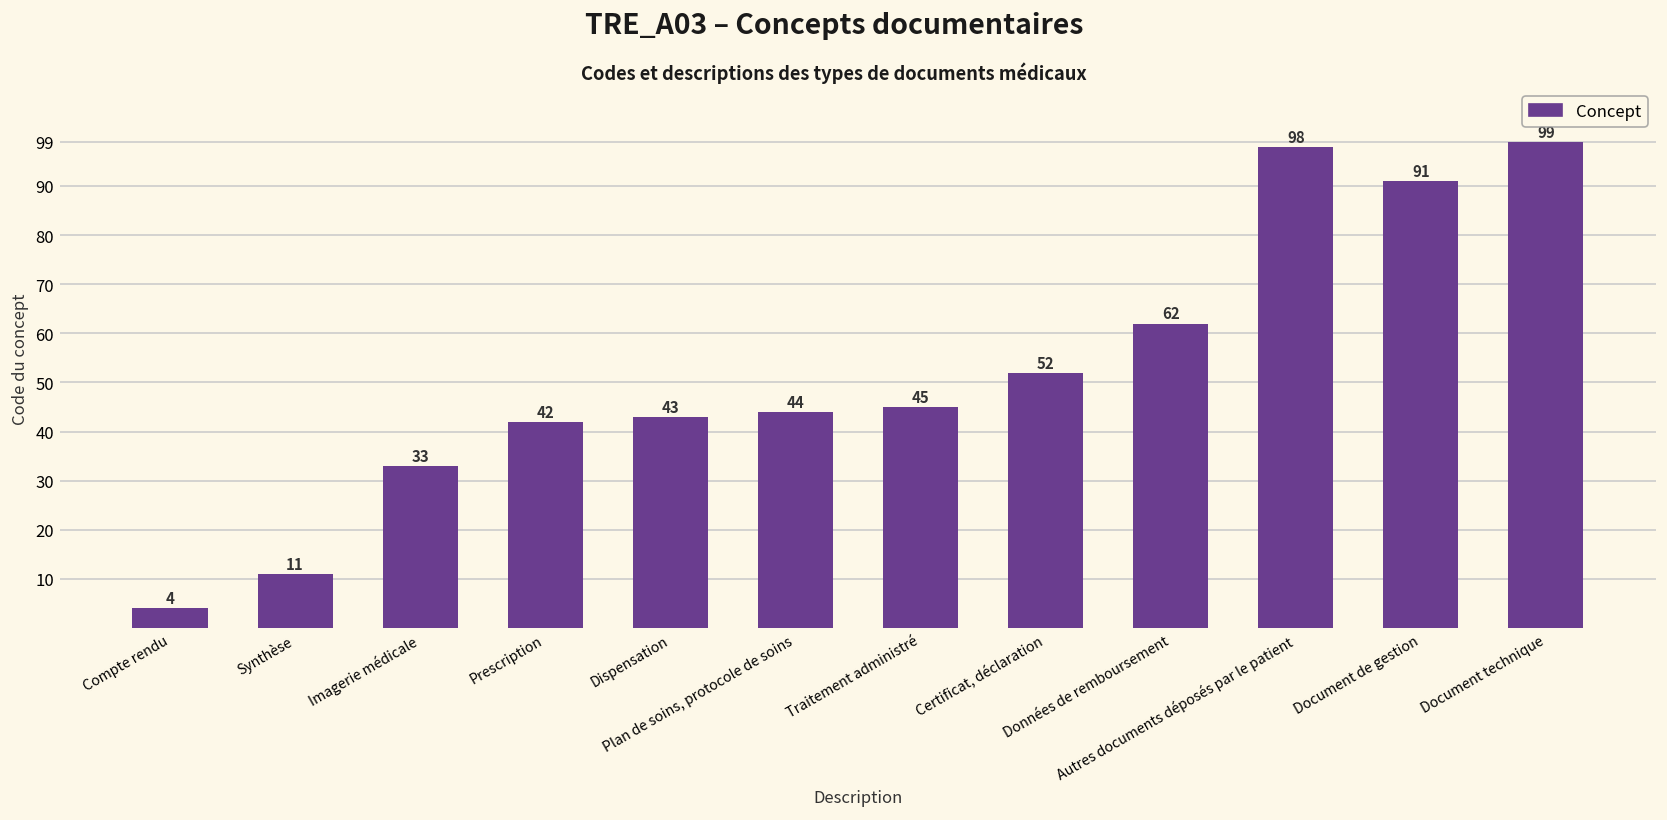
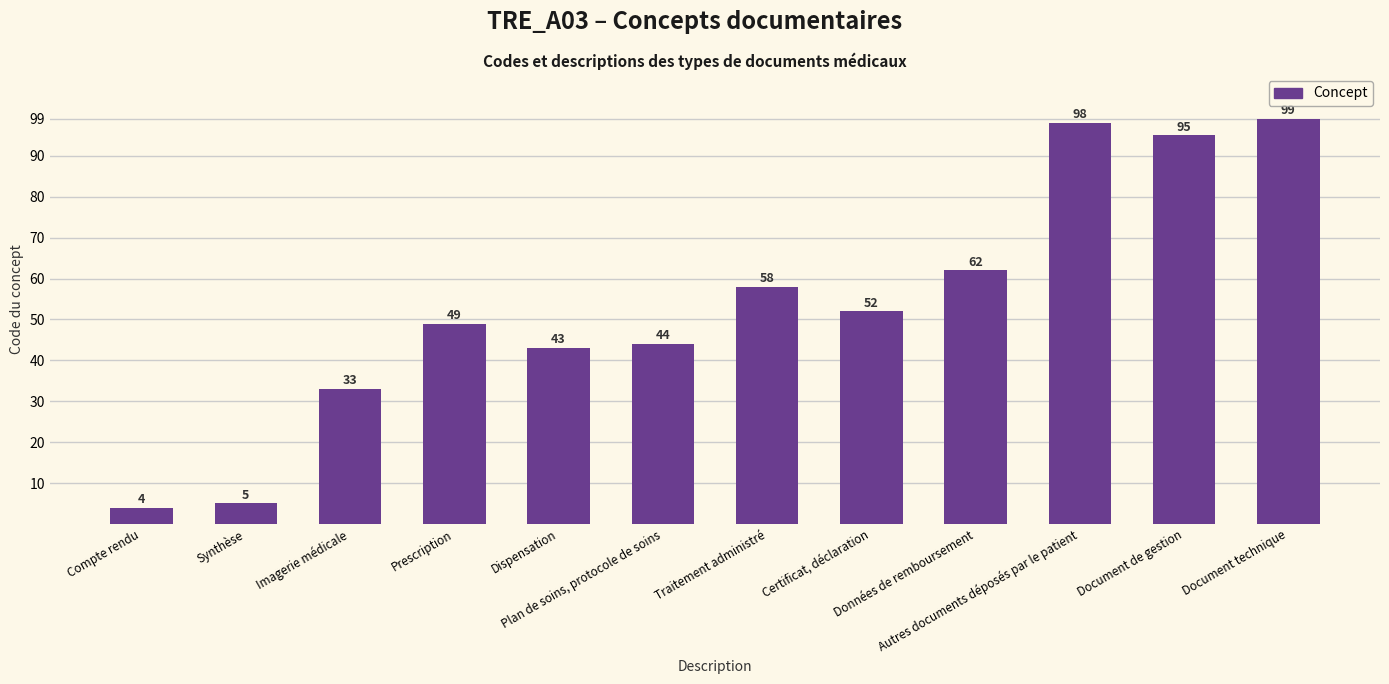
Synthèse: 11 -> 5
Prescription: 42 -> 49
Traitement administré: 45 -> 58
Document de gestion: 91 -> 95
